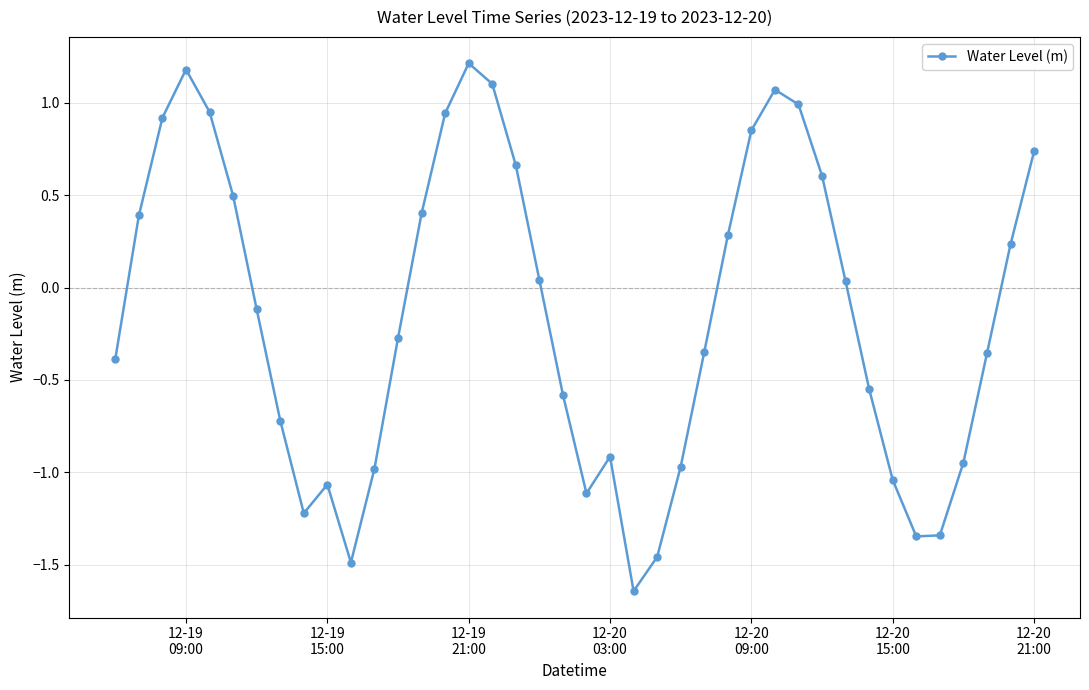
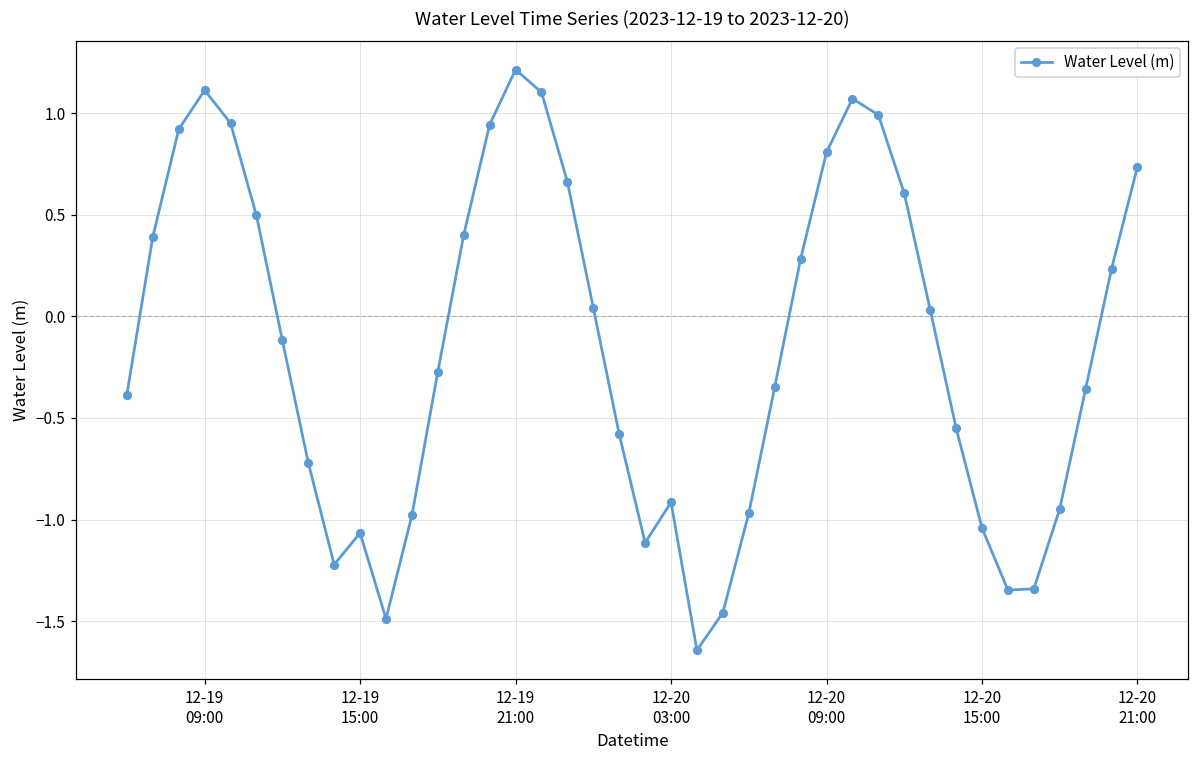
12-19 09:00: 1.18 -> 1.11
12-20 09:00: 0.85 -> 0.81
